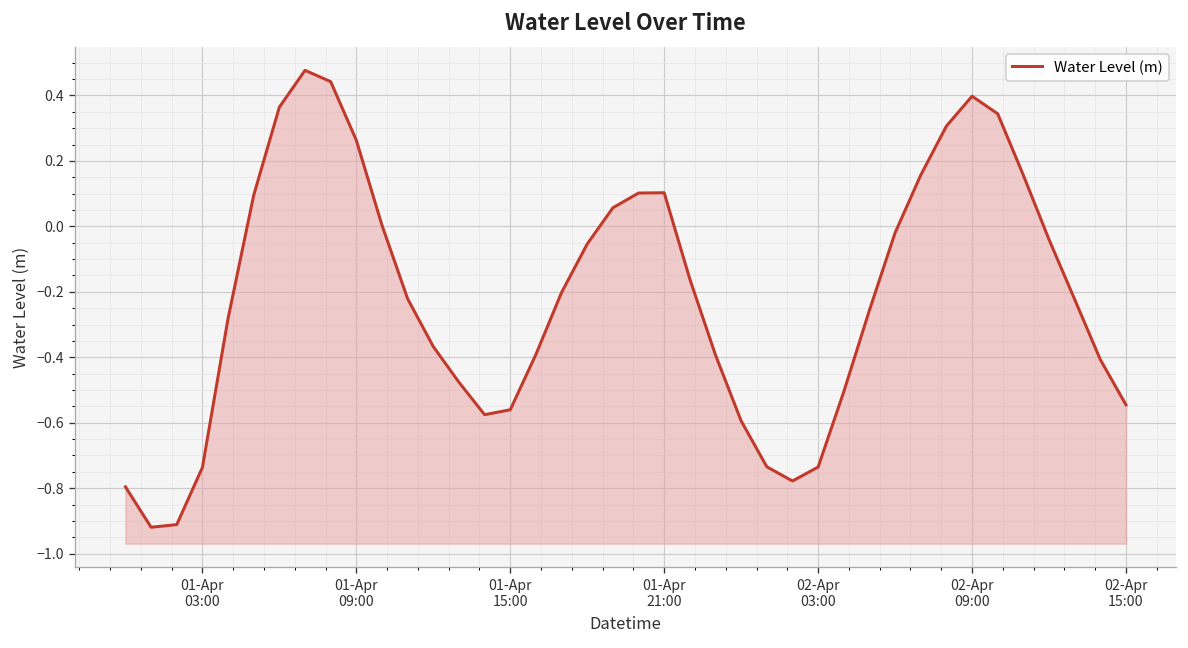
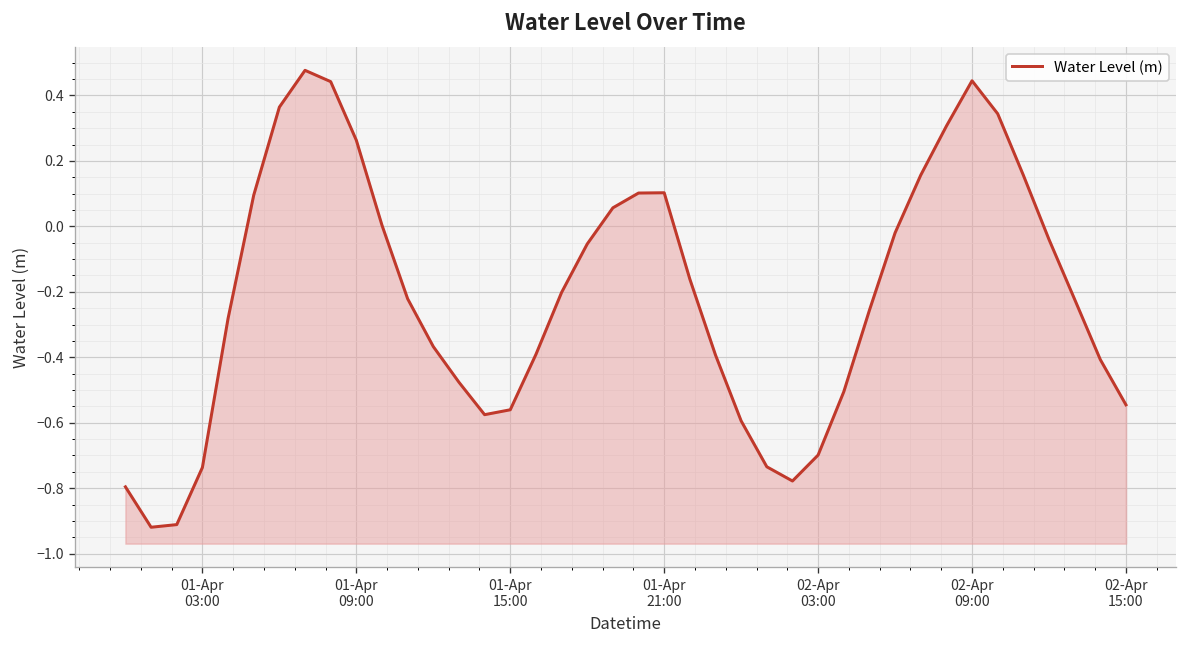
02-Apr 03:00: -0.74 -> -0.70
02-Apr 09:00: 0.40 -> 0.44
